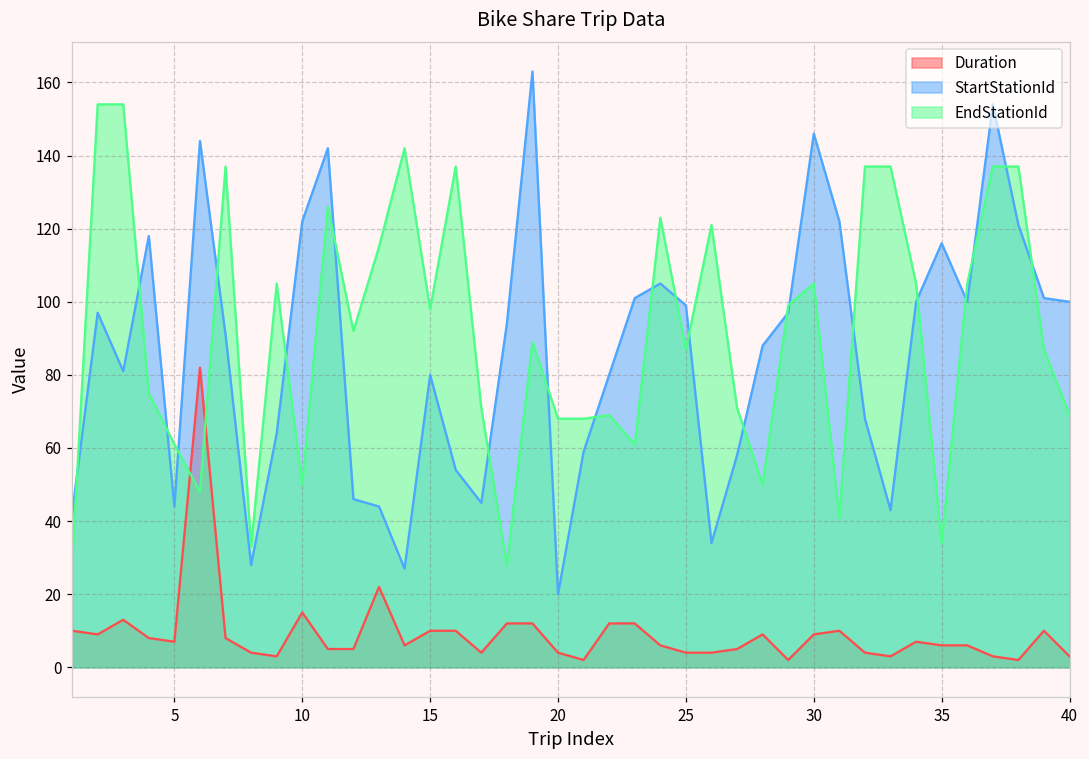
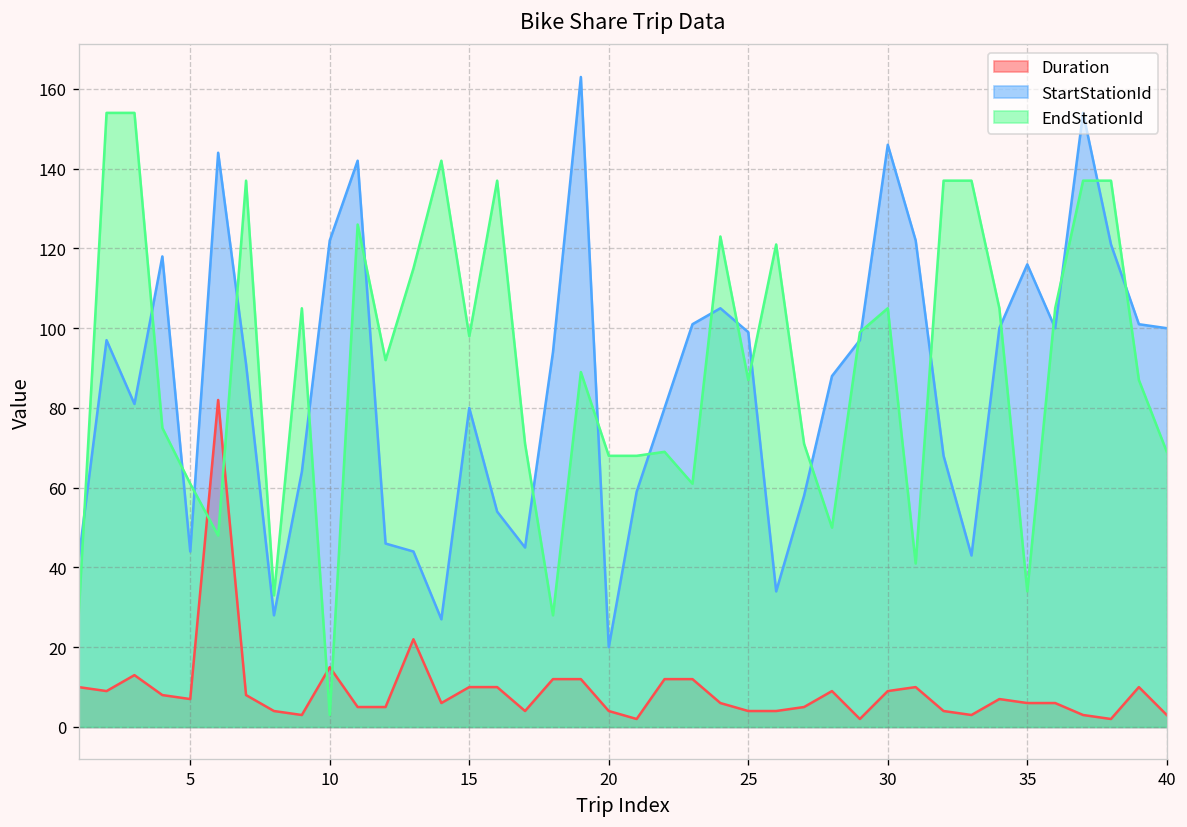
EndStationId, 10: 50 -> 3
